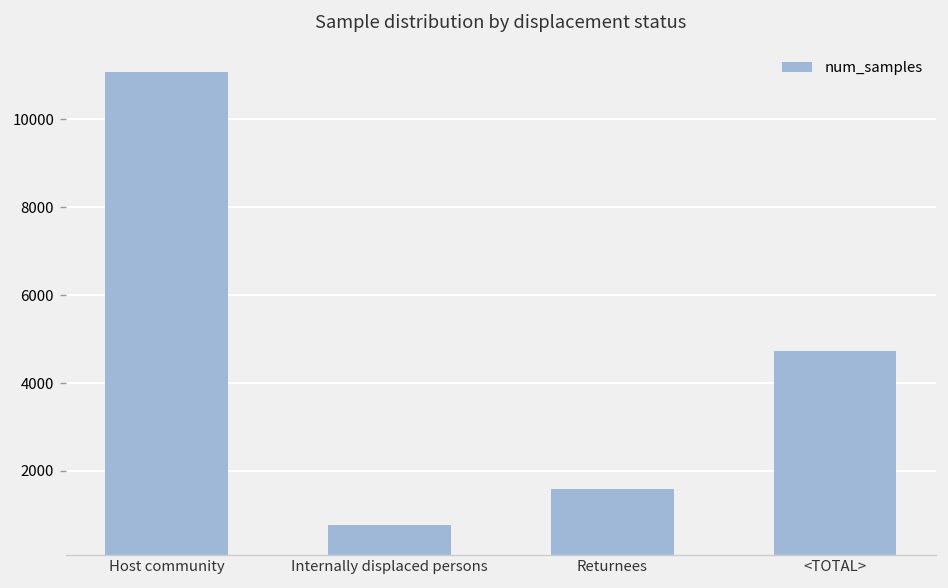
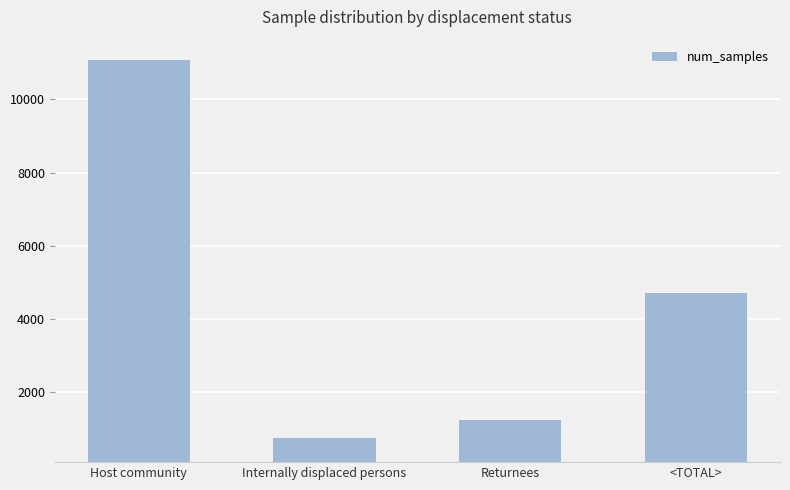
Returnees: 1600 -> 1300
